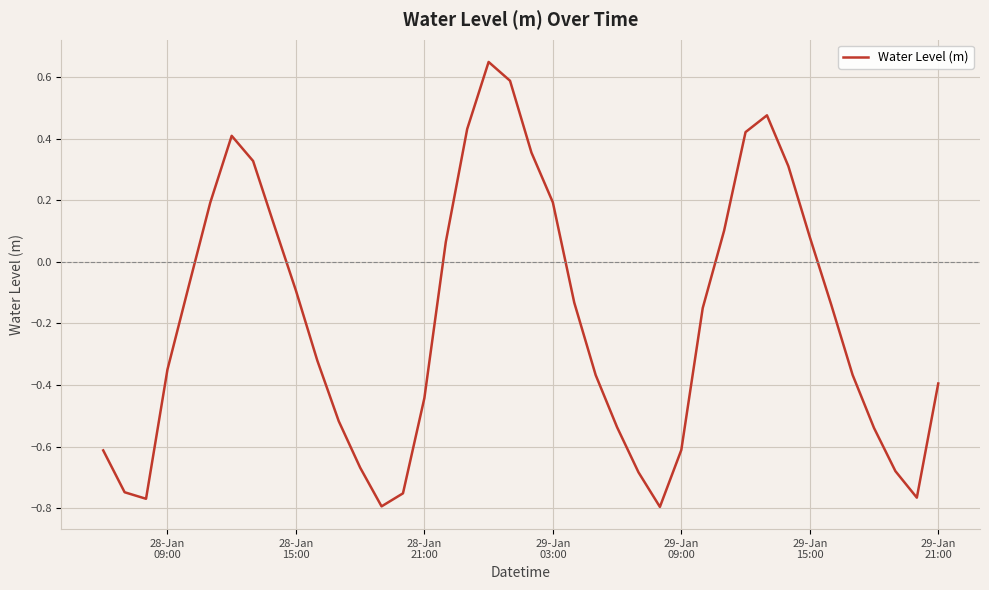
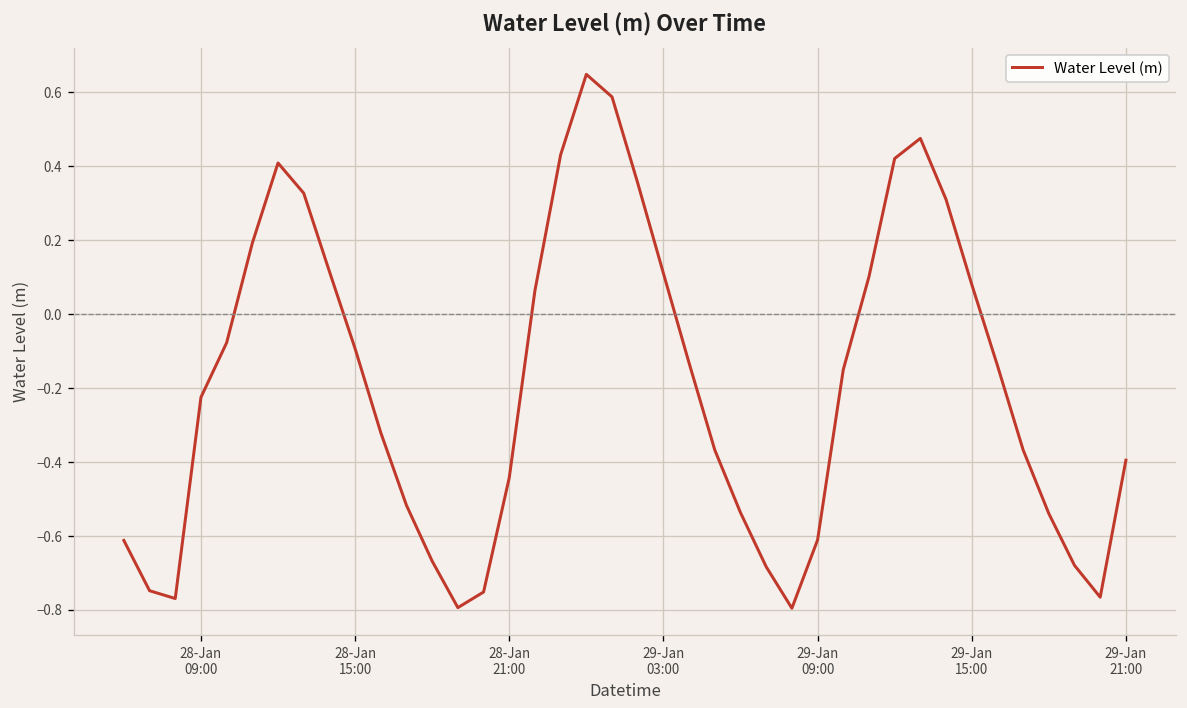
28-Jan 09:00: -0.35 -> -0.22
29-Jan 03:00: 0.19 -> 0.11
